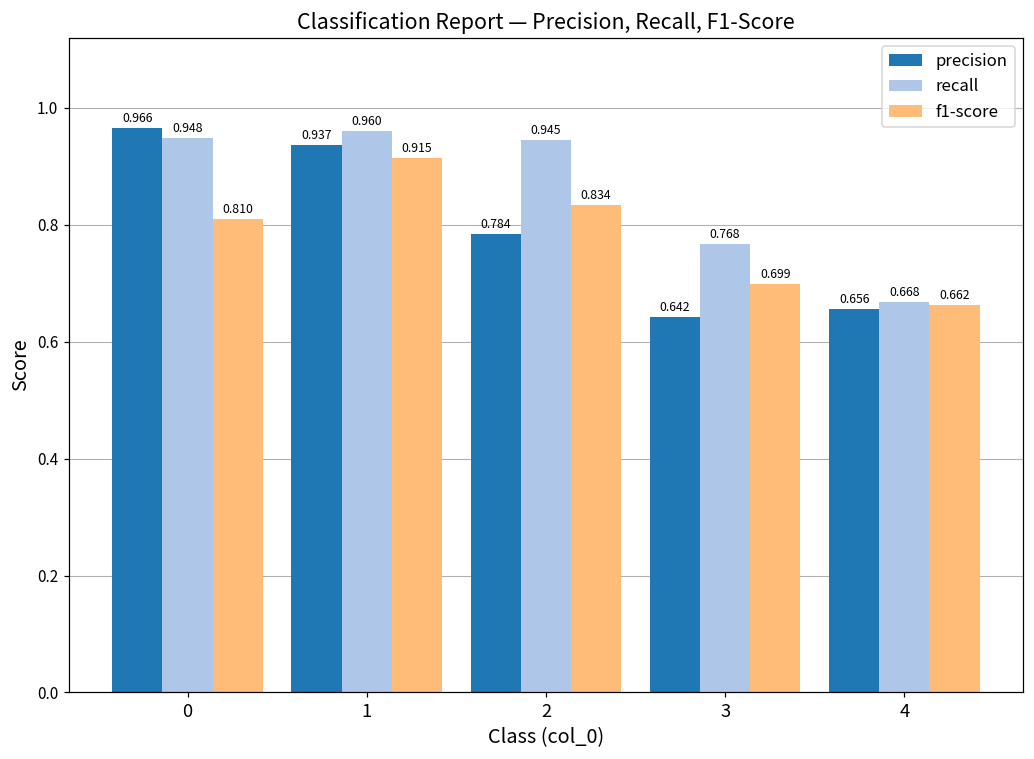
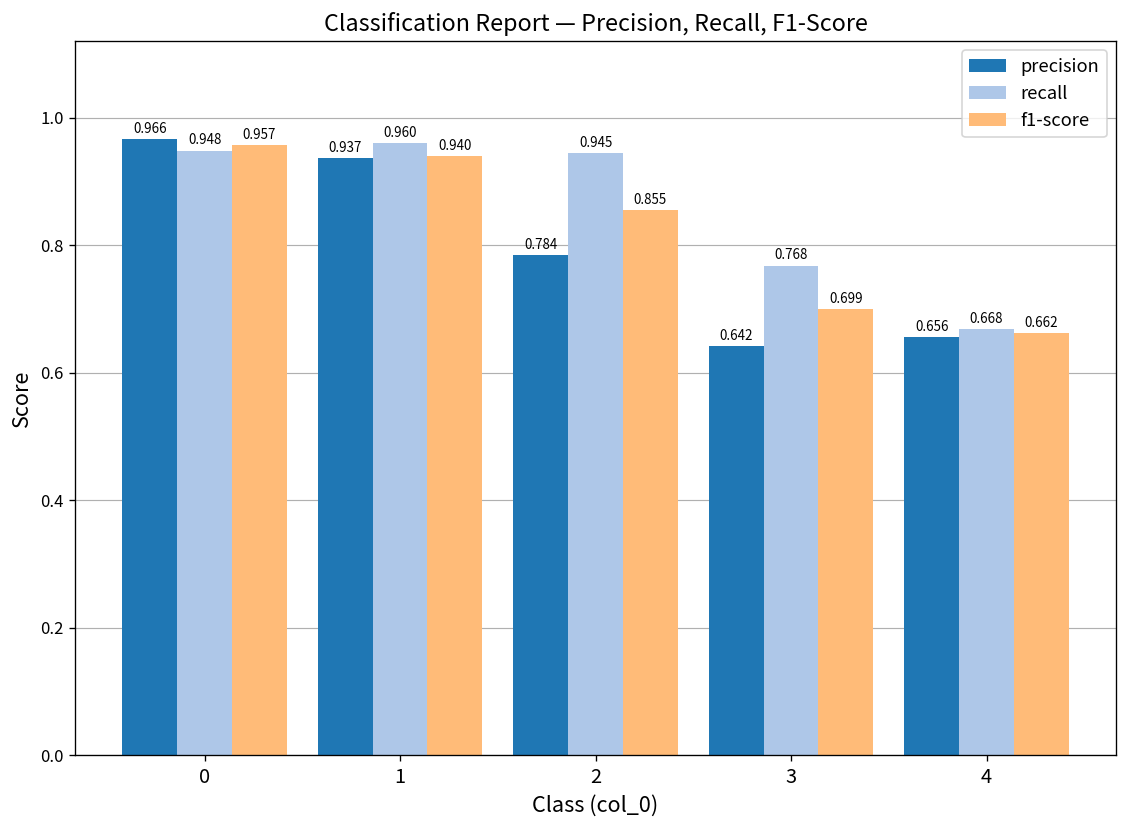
f1-score, 0: 0.810 -> 0.957
f1-score, 1: 0.915 -> 0.940
f1-score, 2: 0.834 -> 0.855
